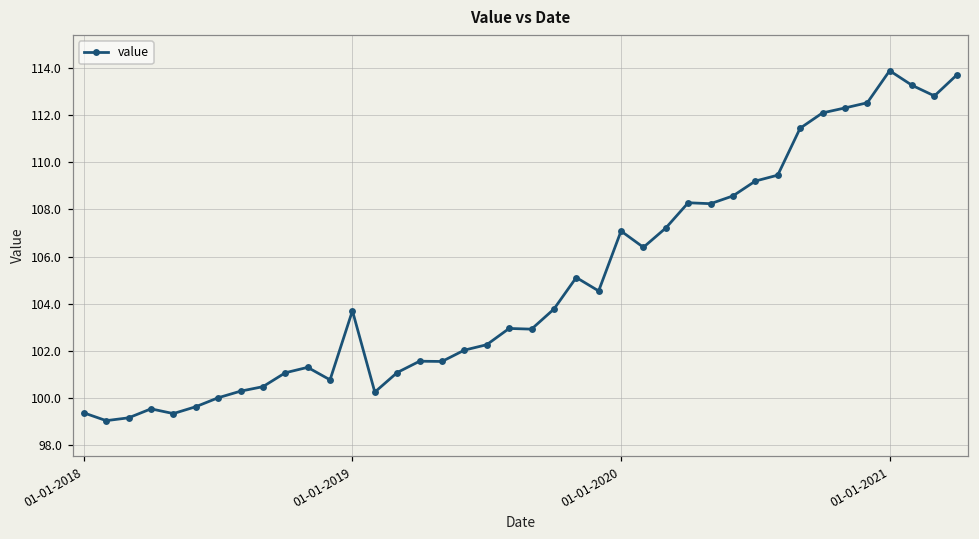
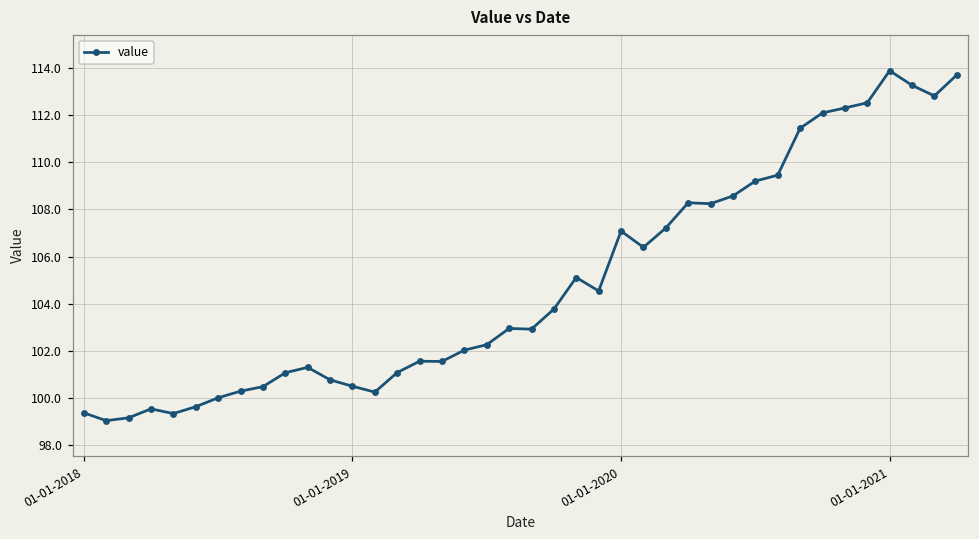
01-01-2019: 103.7 -> 100.5
